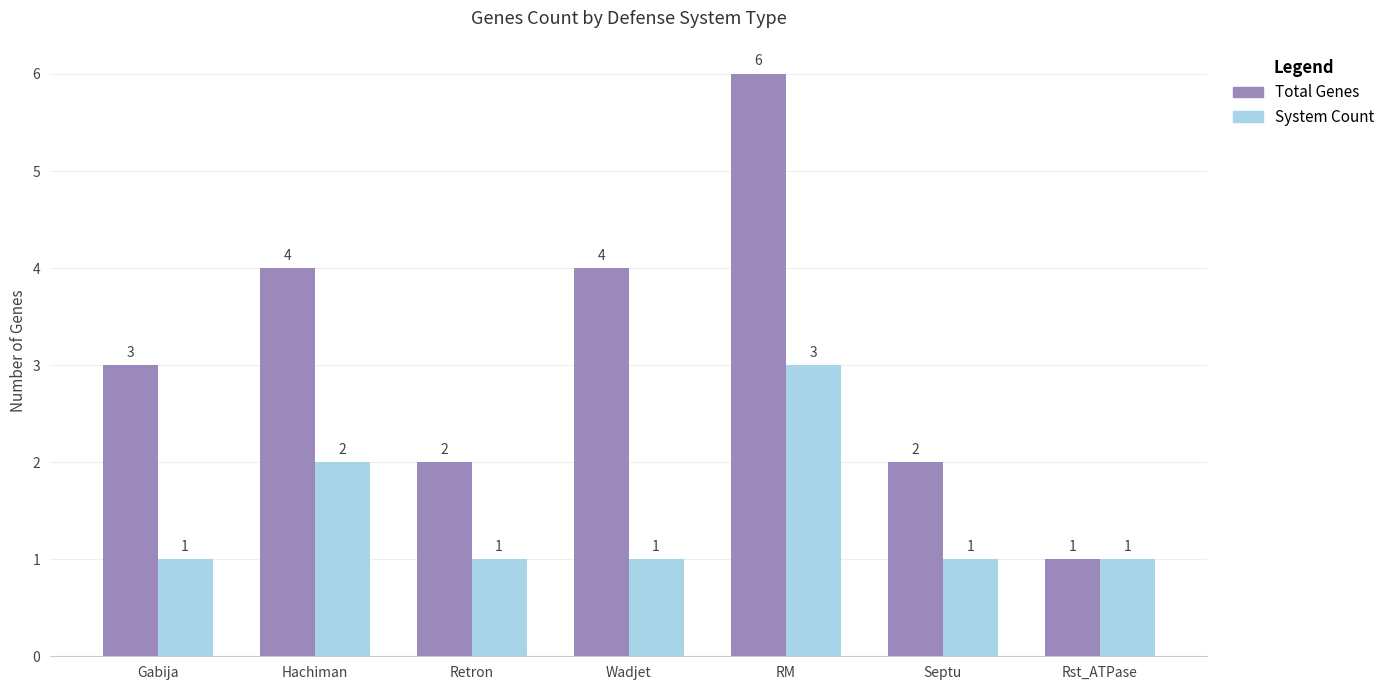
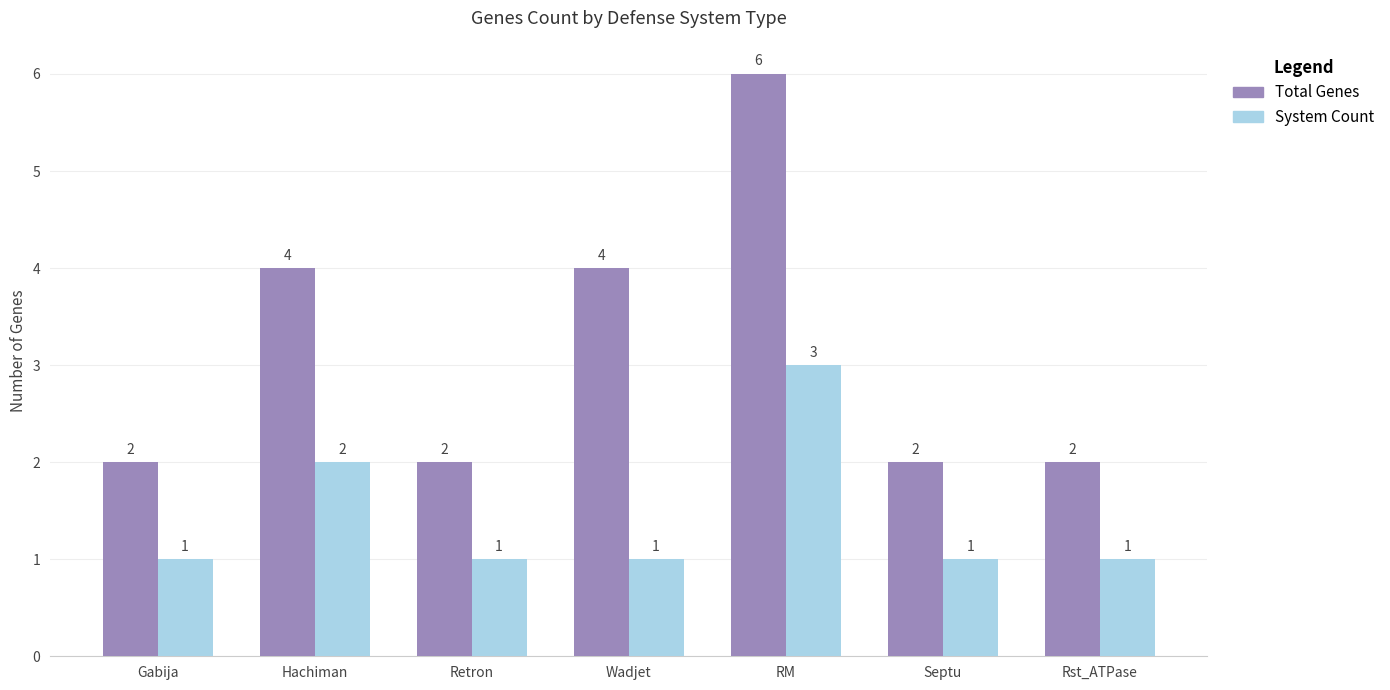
Total Genes, Gabija: 3 -> 2
Total Genes, Rst_ATPase: 1 -> 2
